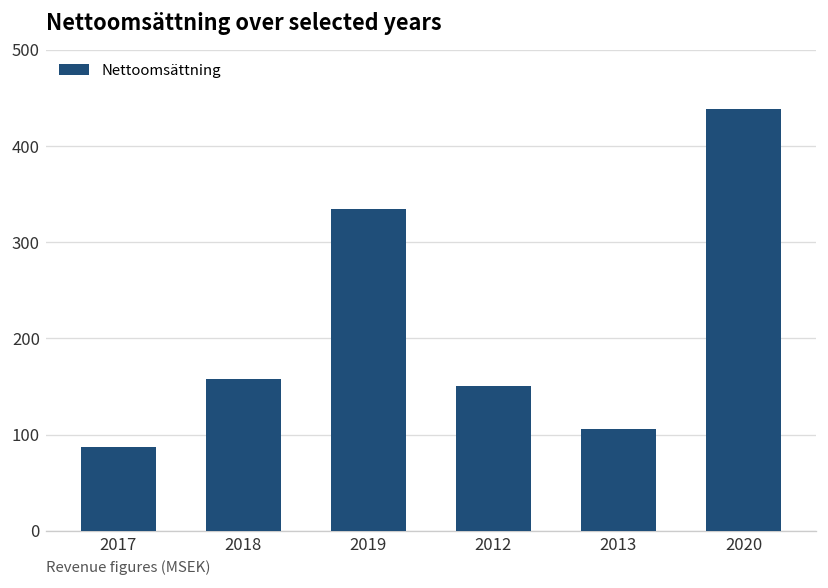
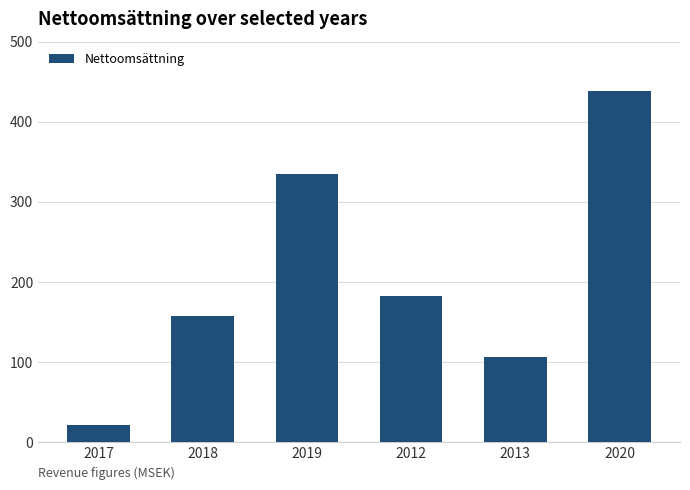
2017: 90 -> 20
2012: 150 -> 180
